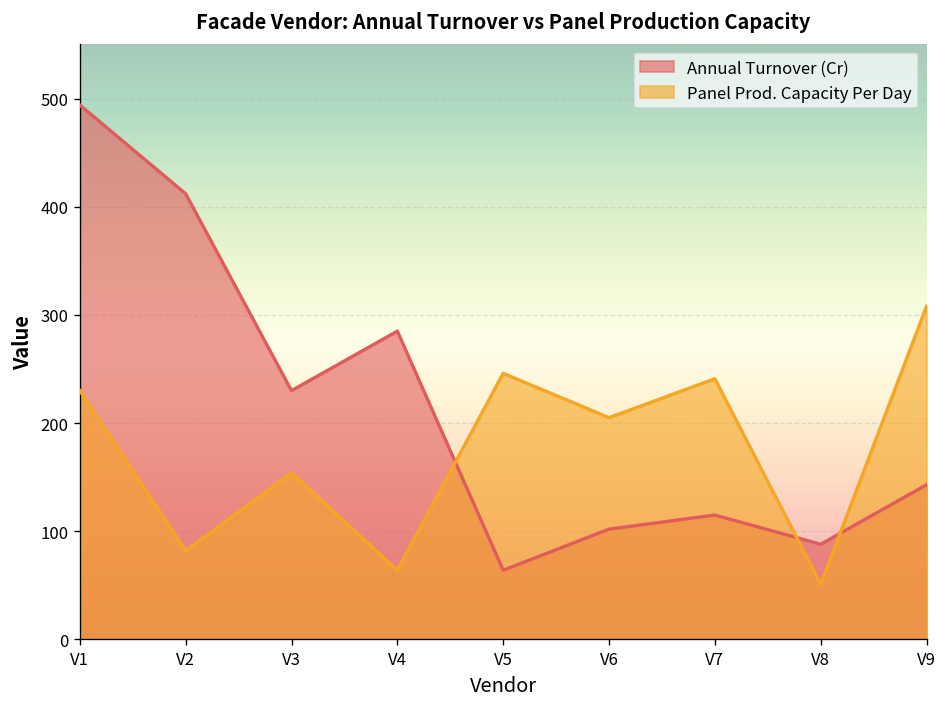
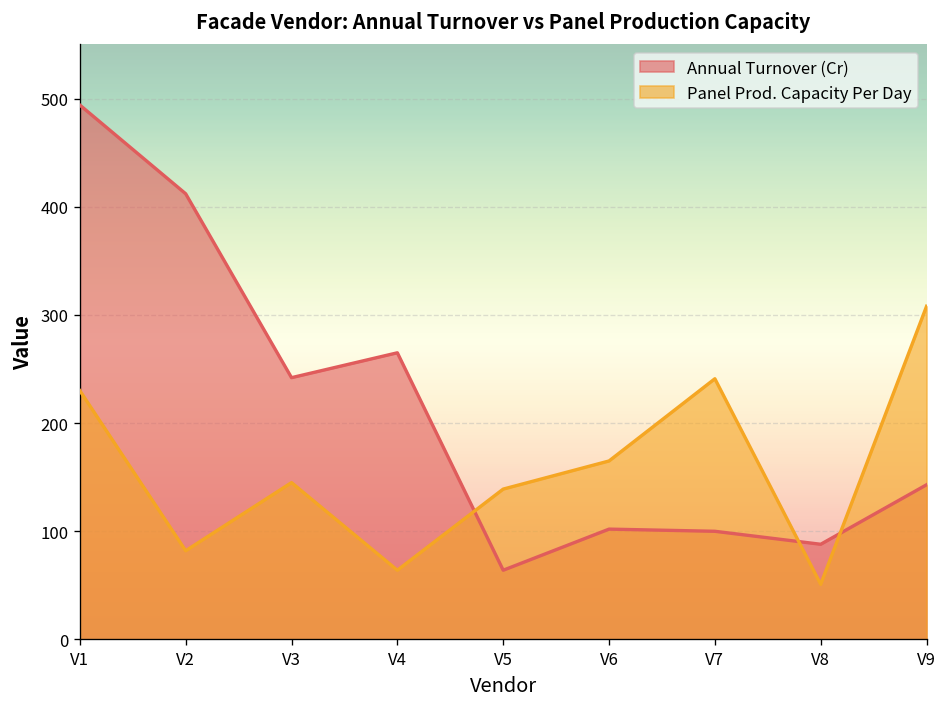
Annual Turnover (Cr), V3: 230 -> 240
Panel Prod. Capacity Per Day, V3: 154 -> 145
Annual Turnover (Cr), V4: 290 -> 270
Panel Prod. Capacity Per Day, V5: 250 -> 140
Panel Prod. Capacity Per Day, V6: 210 -> 170
Annual Turnover (Cr), V7: 120 -> 100
